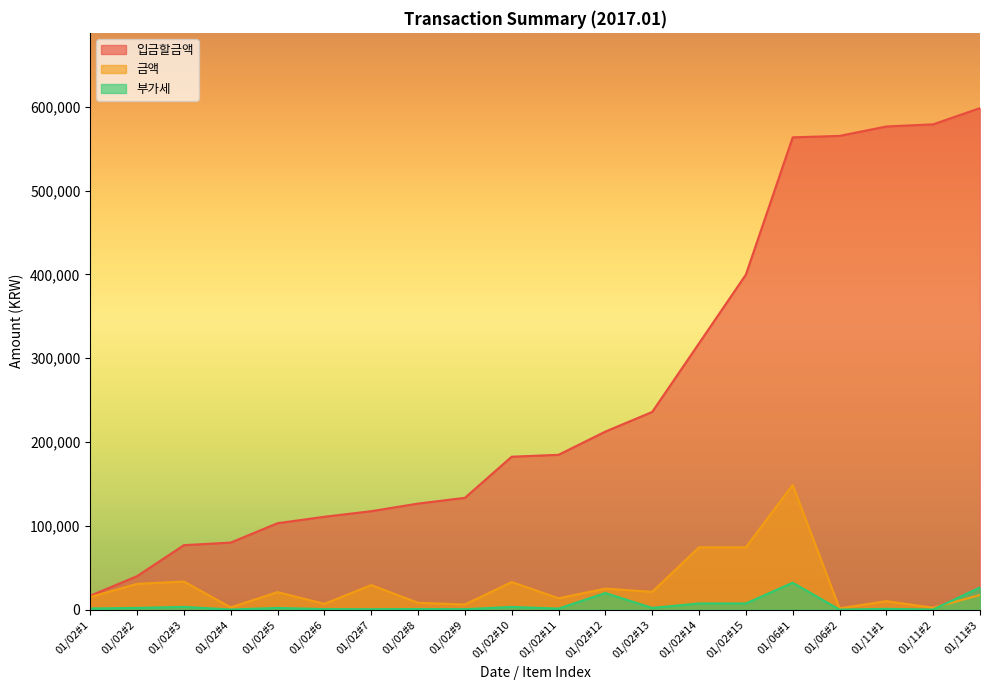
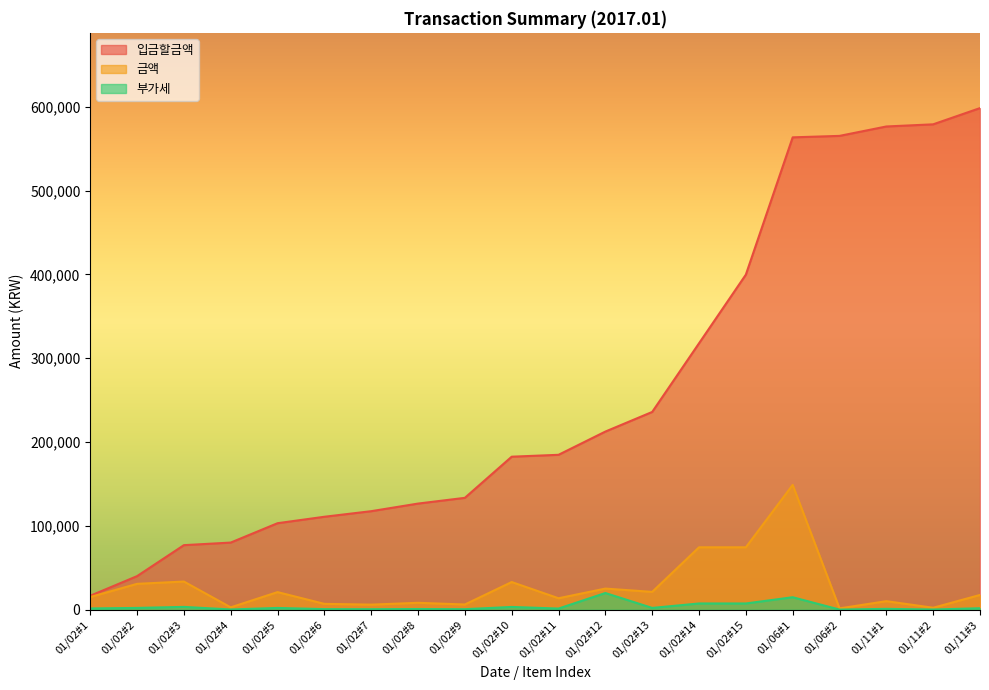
금액, 01/02#7: 30,000 -> 10,000
부가세, 01/06#1: 30,000 -> 10,000
부가세, 01/11#3: 30,000 -> 0
